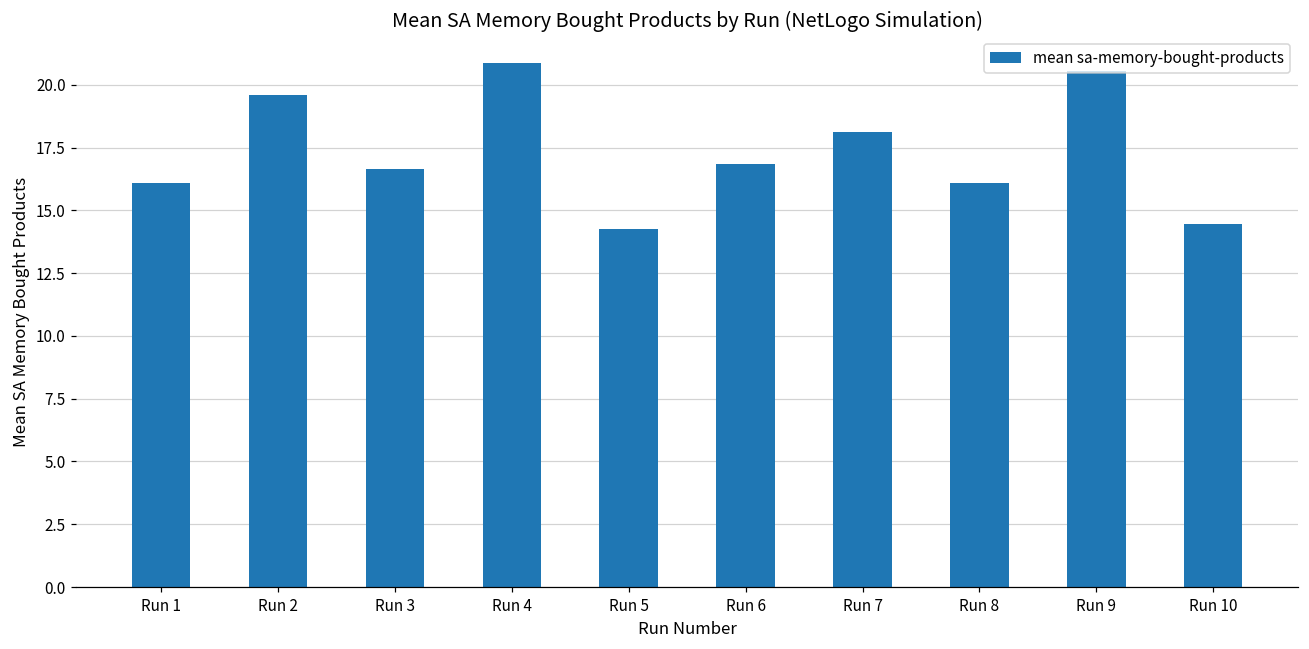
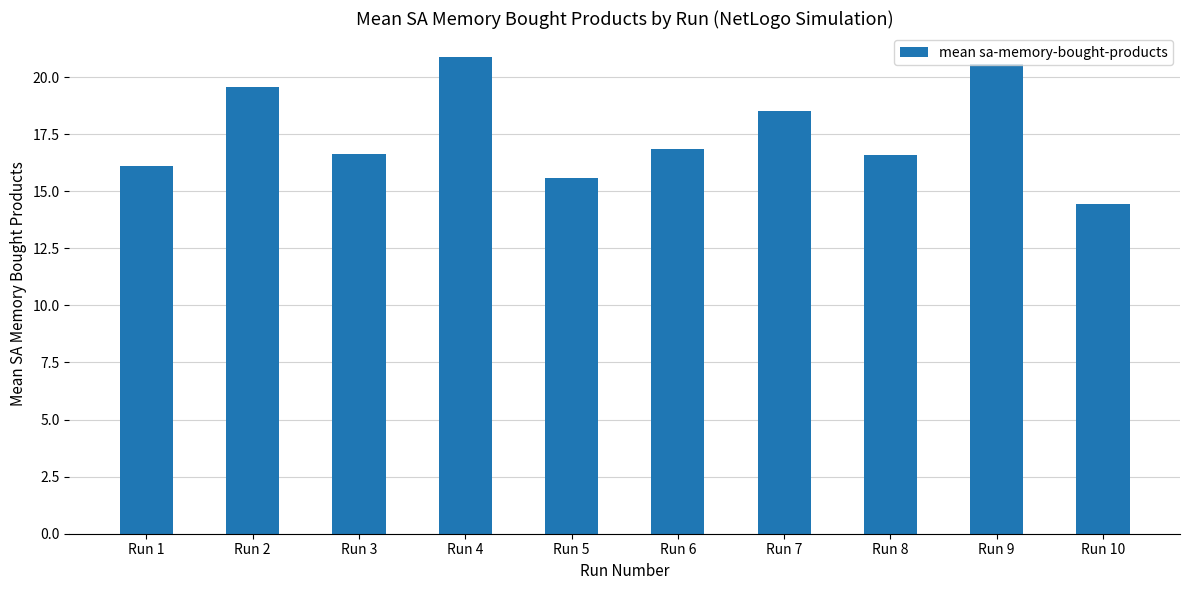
Run 5: 14.3 -> 15.6
Run 7: 18.1 -> 18.5
Run 8: 16.1 -> 16.6
